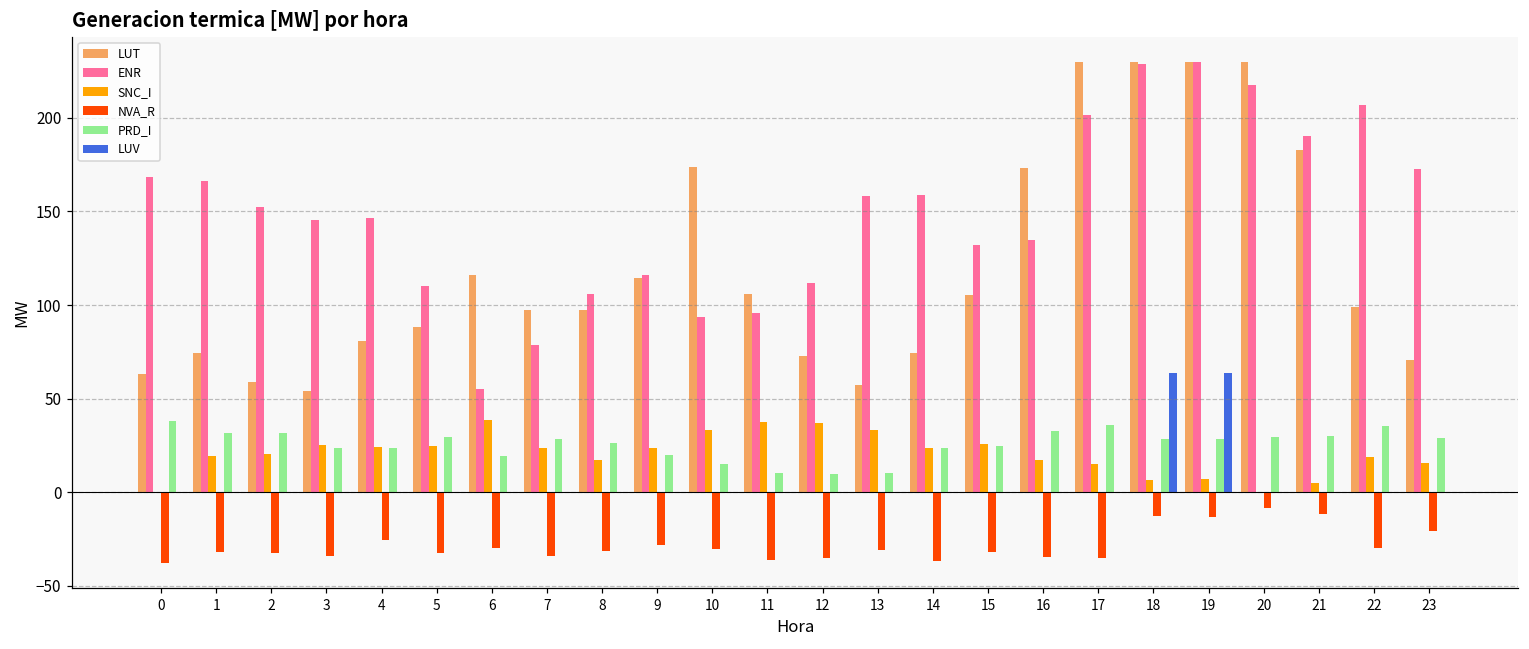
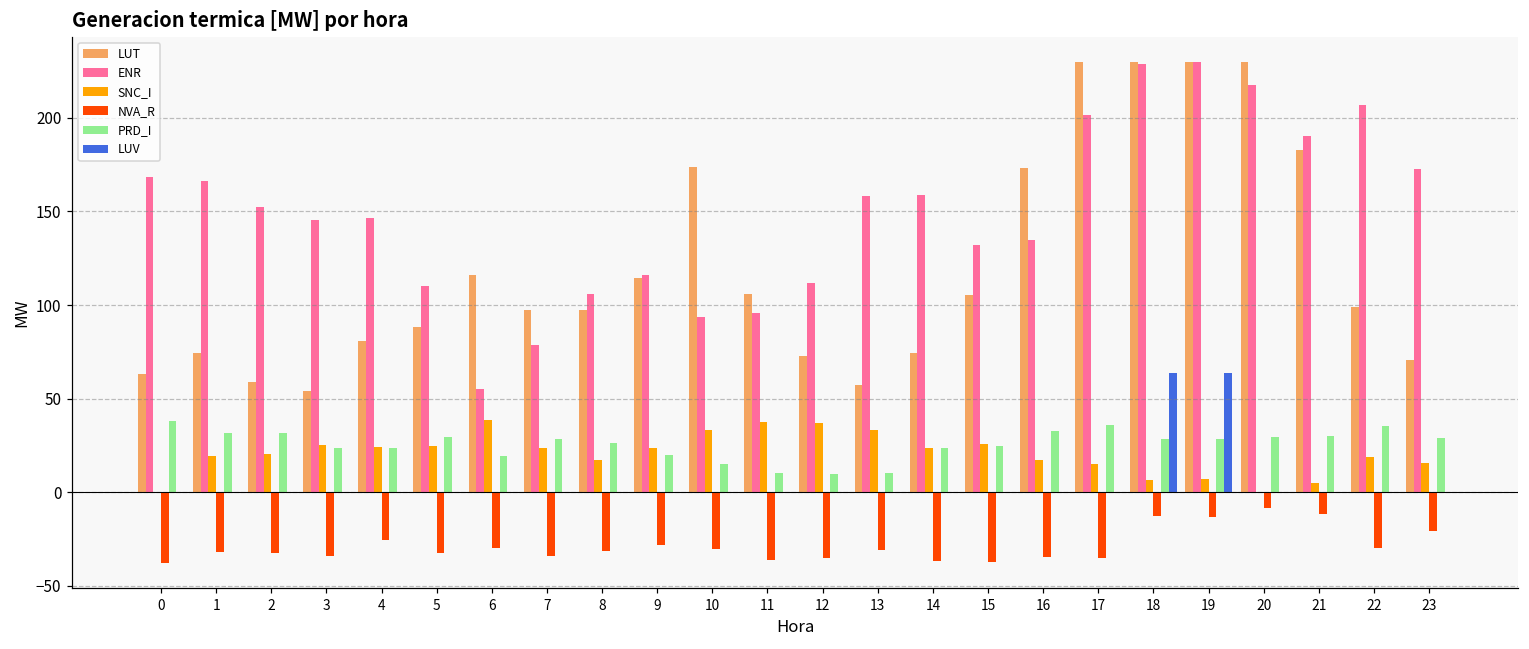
NVA_R, 15: -32 -> -37
